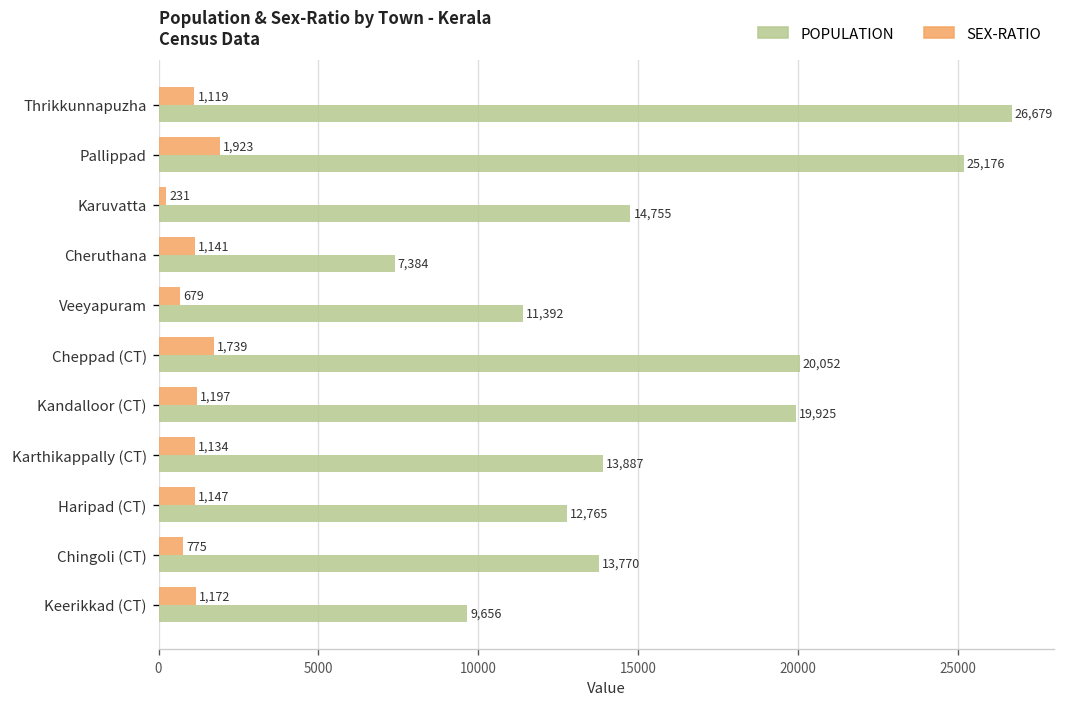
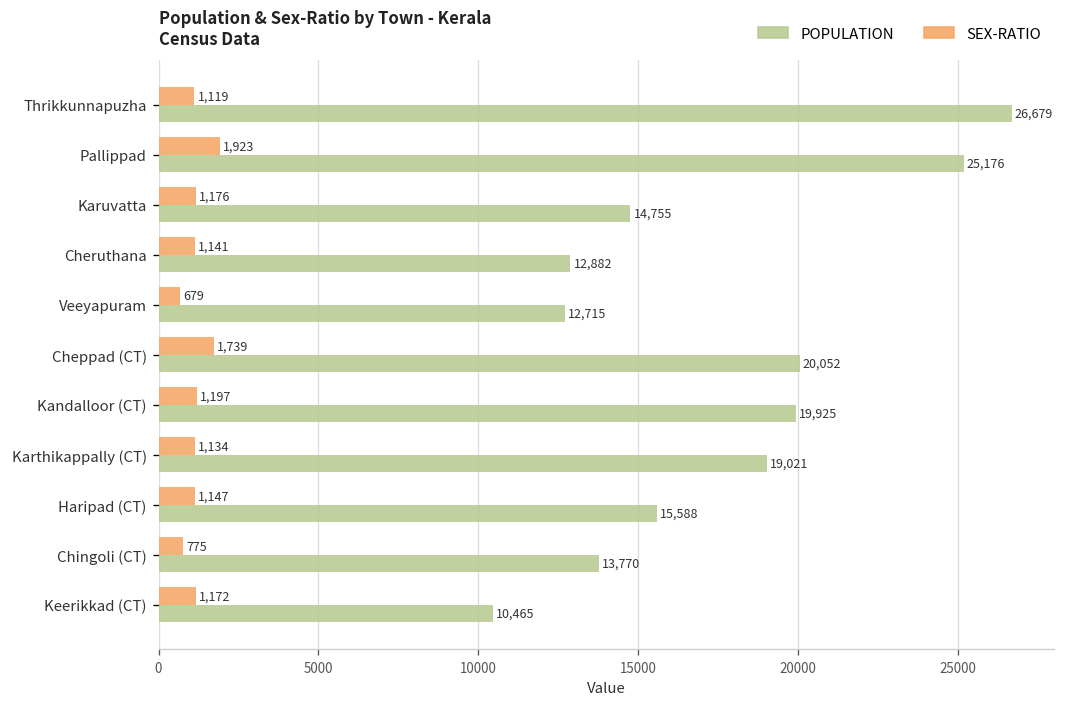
SEX-RATIO, Karuvatta: 231 -> 1,176
POPULATION, Cheruthana: 7,384 -> 12,882
POPULATION, Veeyapuram: 11,392 -> 12,715
POPULATION, Karthikappally (CT): 13,887 -> 19,021
POPULATION, Haripad (CT): 12,765 -> 15,588
POPULATION, Keerikkad (CT): 9,656 -> 10,465
